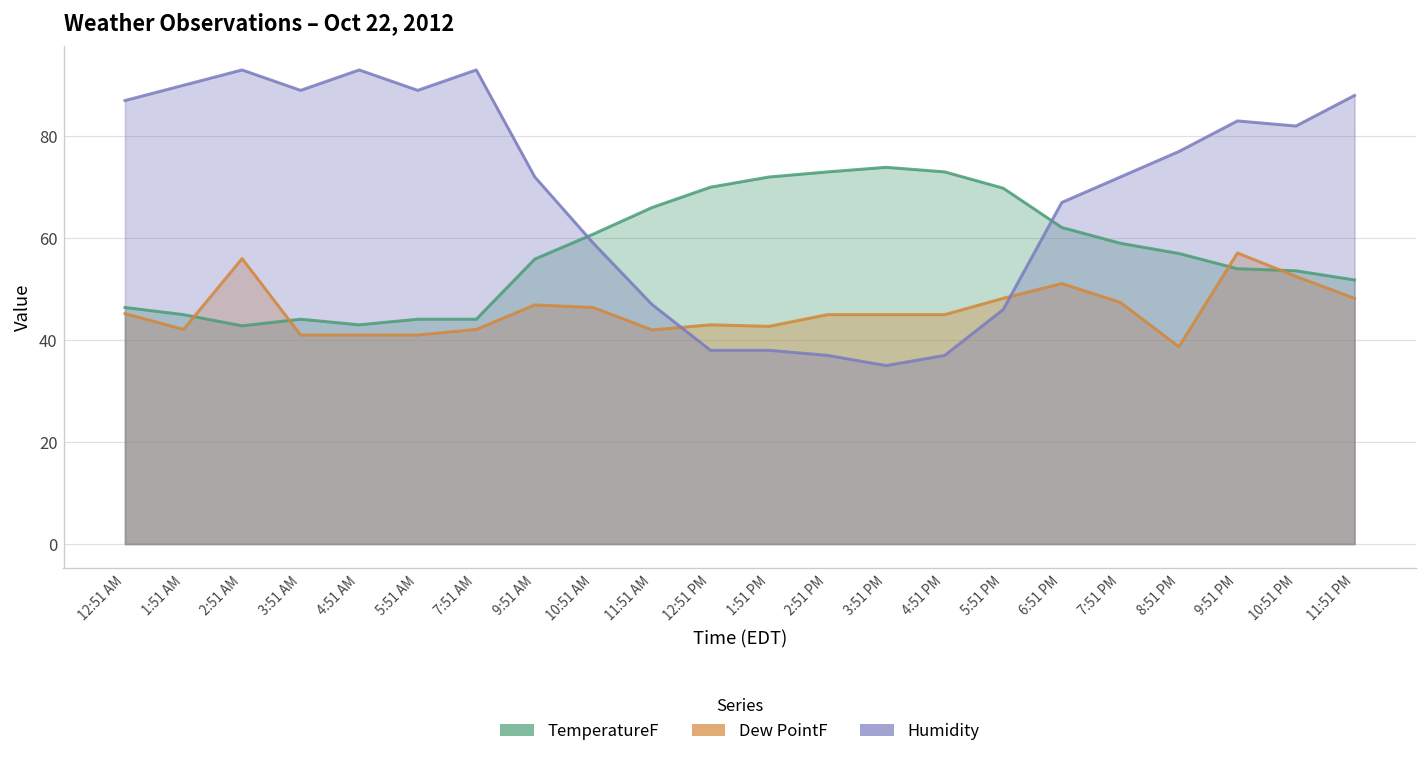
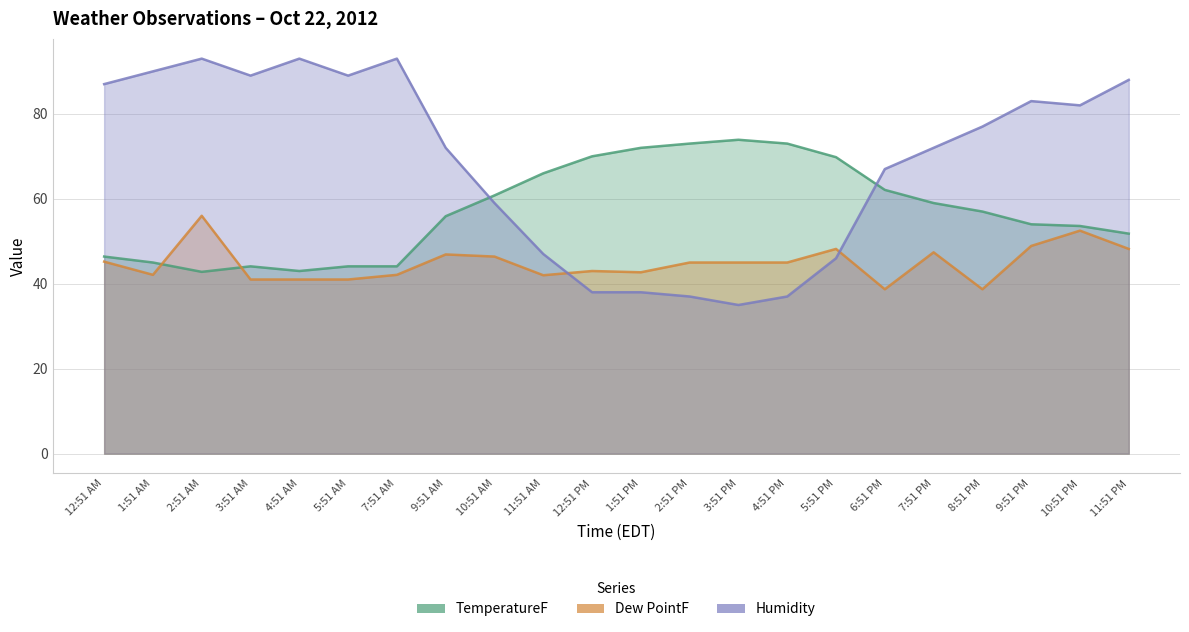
Dew PointF, 6:51 PM: 51 -> 39
Dew PointF, 9:51 PM: 57 -> 49
